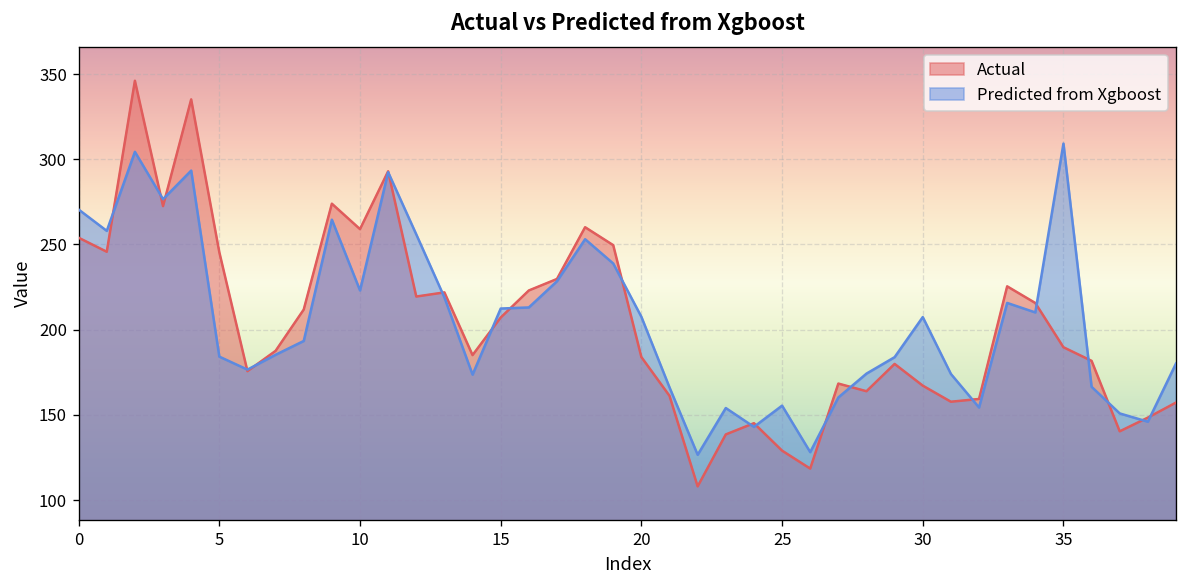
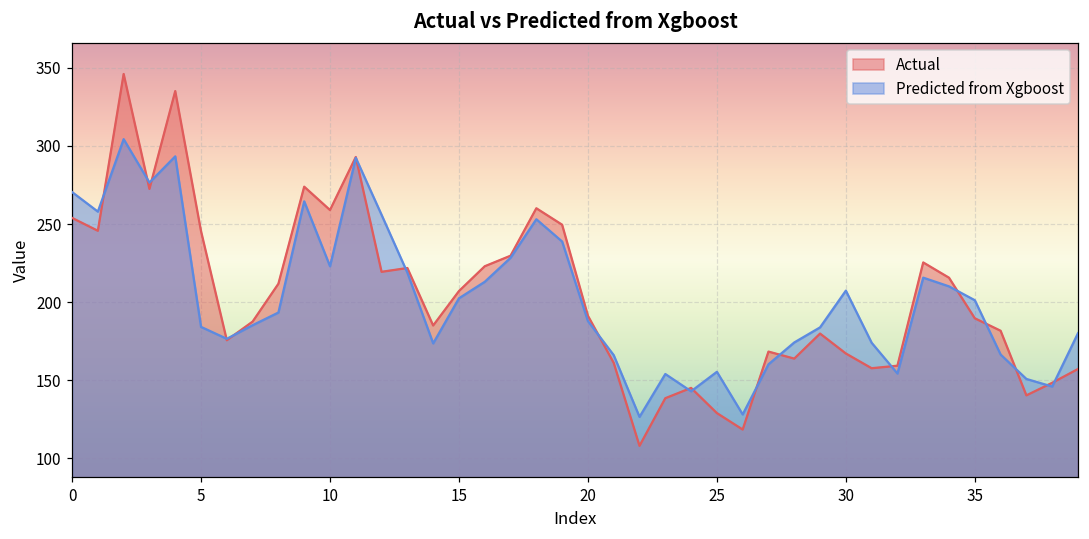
Predicted from Xgboost, 15: 212 -> 203
Actual, 20: 184 -> 191
Predicted from Xgboost, 20: 208 -> 188
Predicted from Xgboost, 35: 309 -> 201
